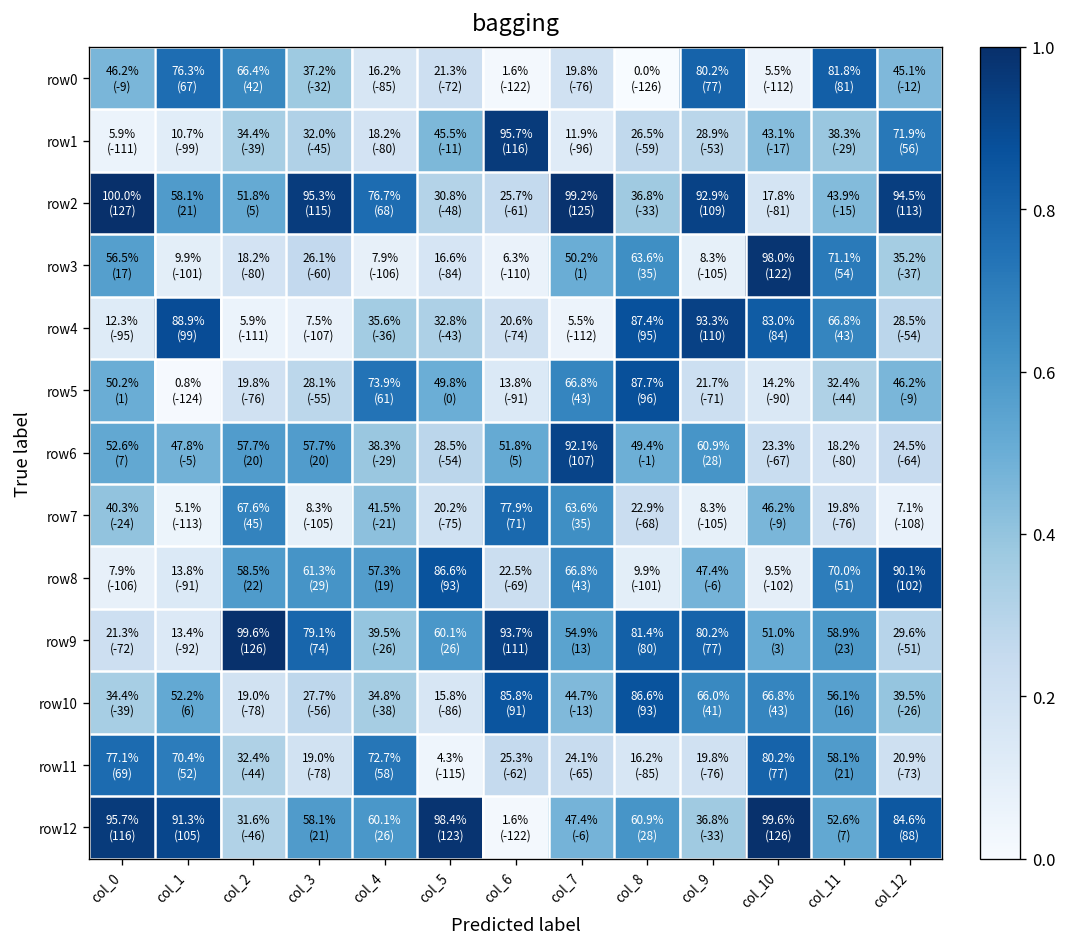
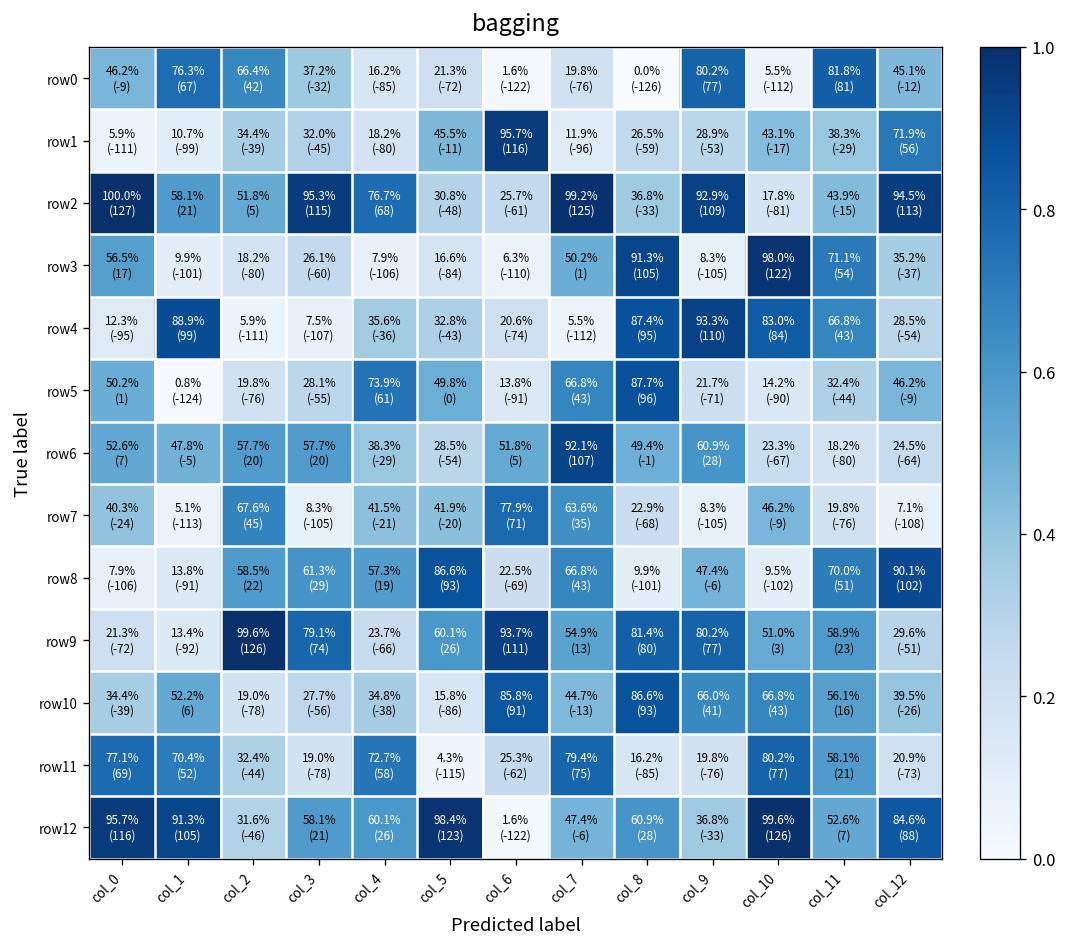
row3, col_8: 63.6% (35) -> 91.3% (105)
row7, col_5: 20.2% (-75) -> 41.9% (-20)
row9, col_4: 39.5% (-26) -> 23.7% (-66)
row11, col_7: 24.1% (-65) -> 79.4% (75)
